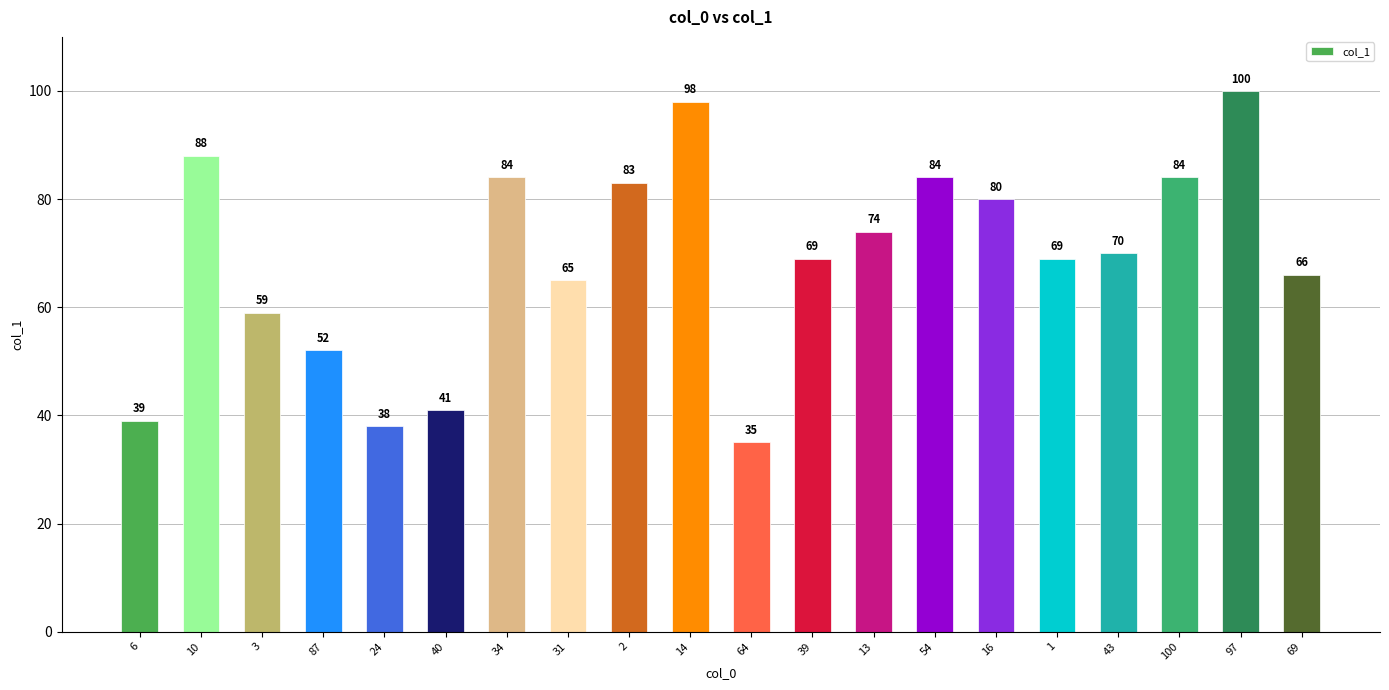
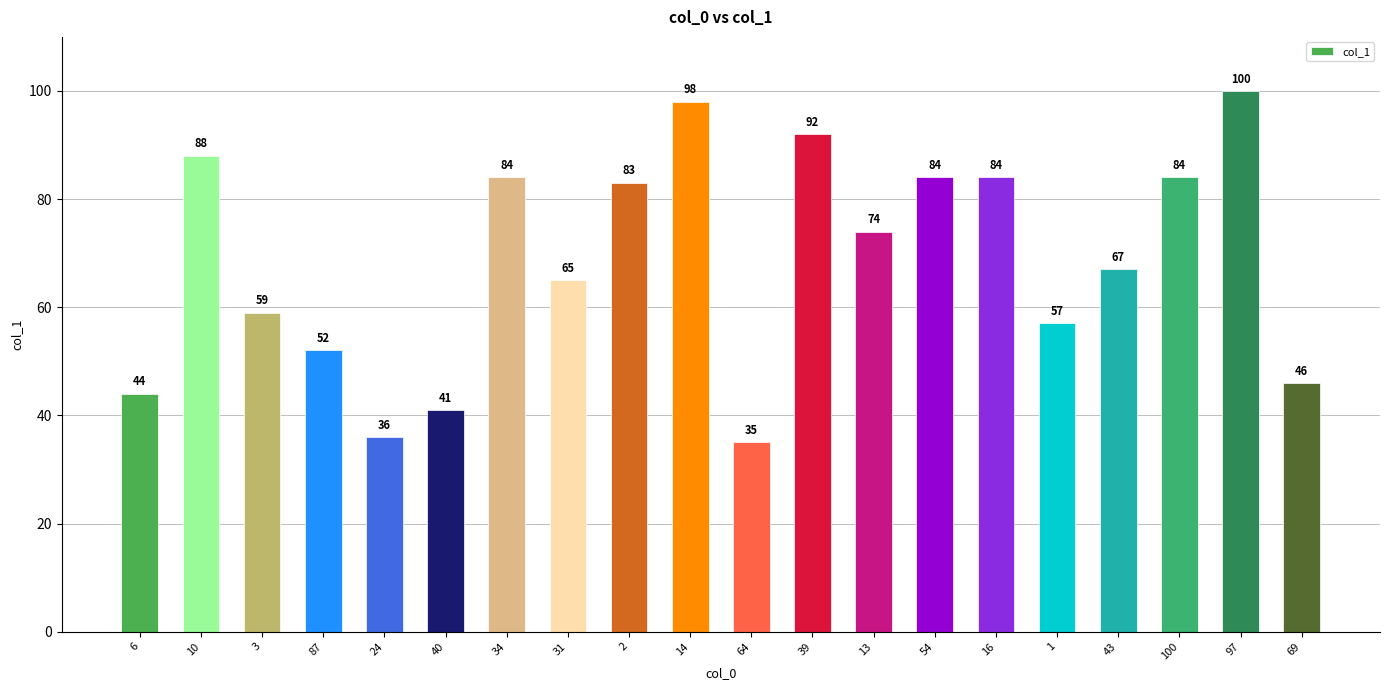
6: 39 -> 44
24: 38 -> 36
39: 69 -> 92
16: 80 -> 84
1: 69 -> 57
43: 70 -> 67
69: 66 -> 46
